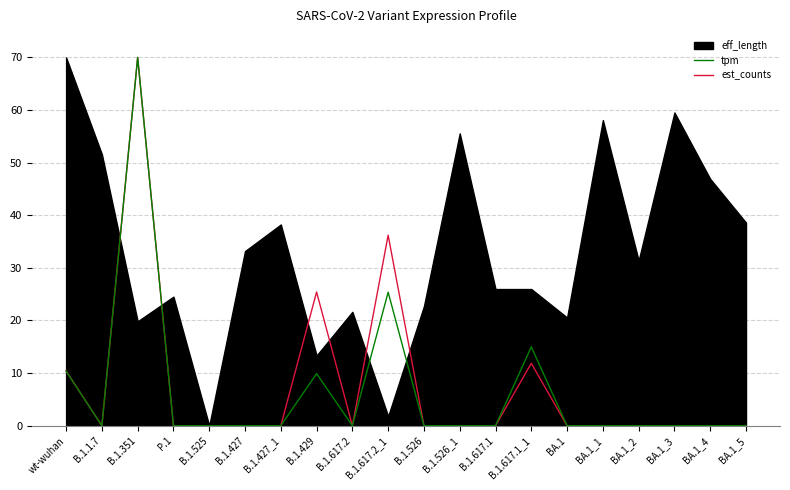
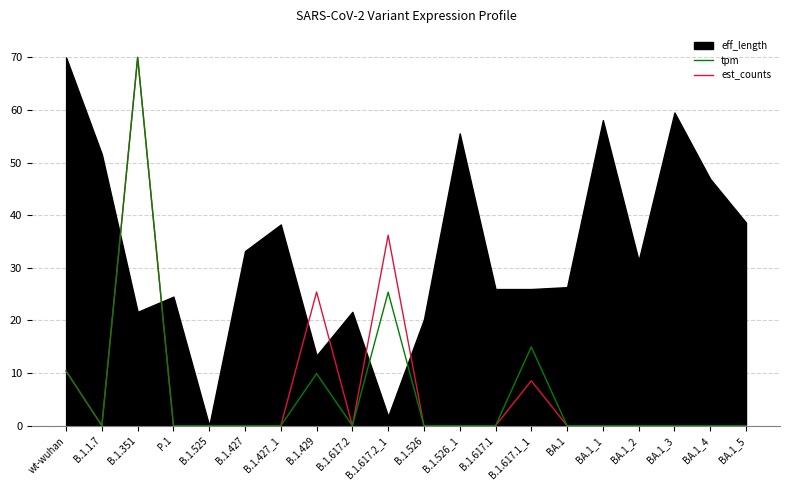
eff_length, B.1.351: 20 -> 22
eff_length, B.1.526: 23 -> 20
est_counts, B.1.617.1_1: 12 -> 9
eff_length, BA.1: 21 -> 26
